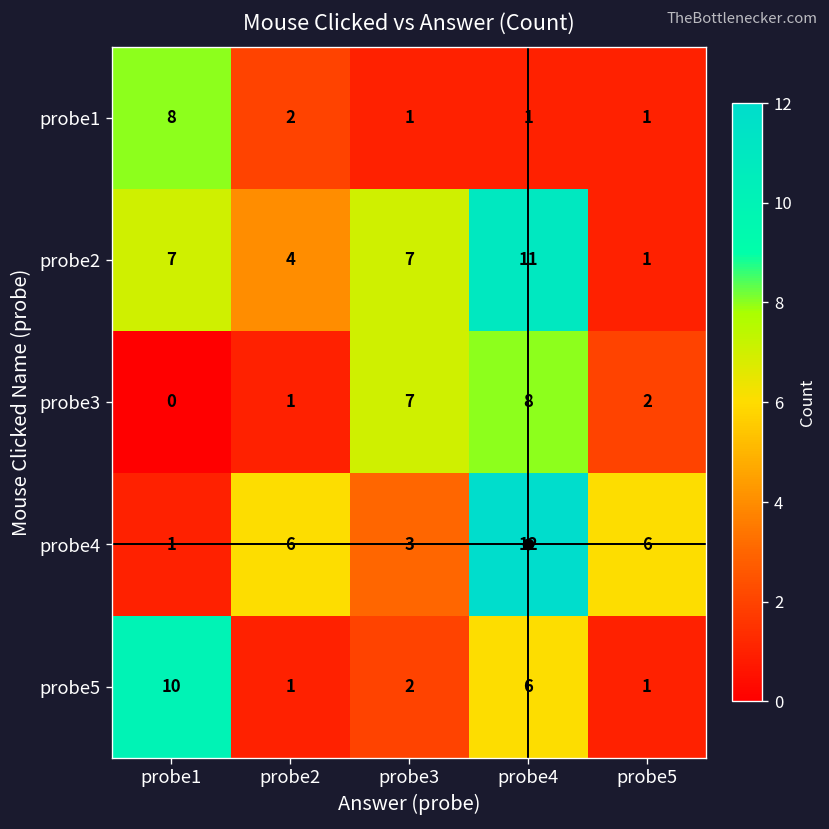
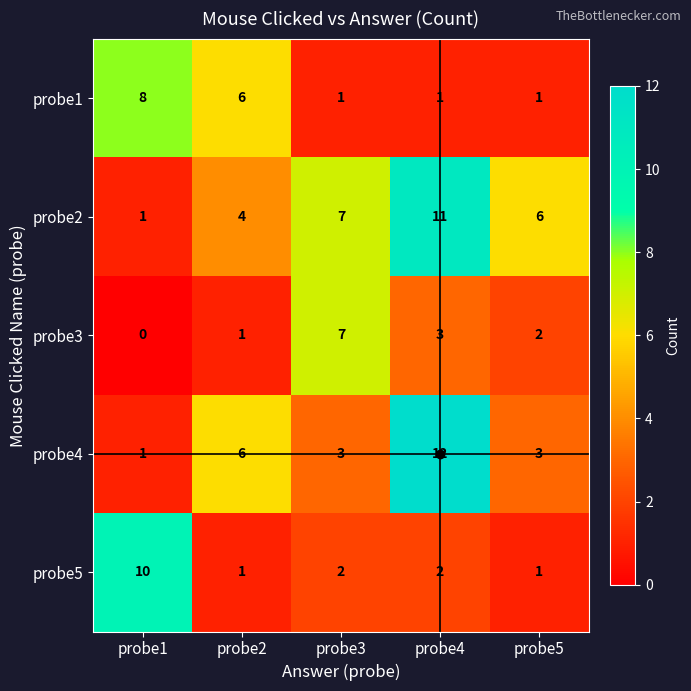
probe1, probe2: 2 -> 6
probe2, probe1: 7 -> 1
probe2, probe5: 1 -> 6
probe3, probe4: 8 -> 3
probe4, probe5: 6 -> 3
probe5, probe4: 6 -> 2
